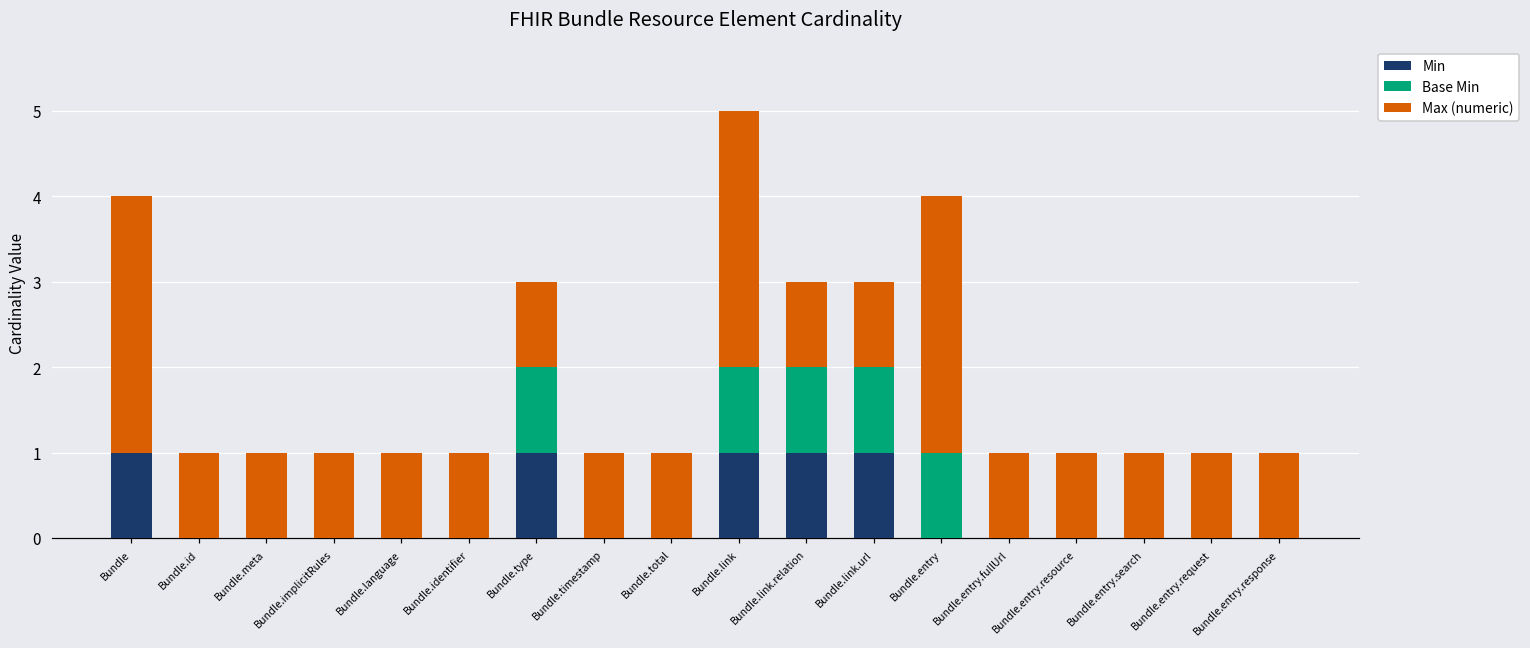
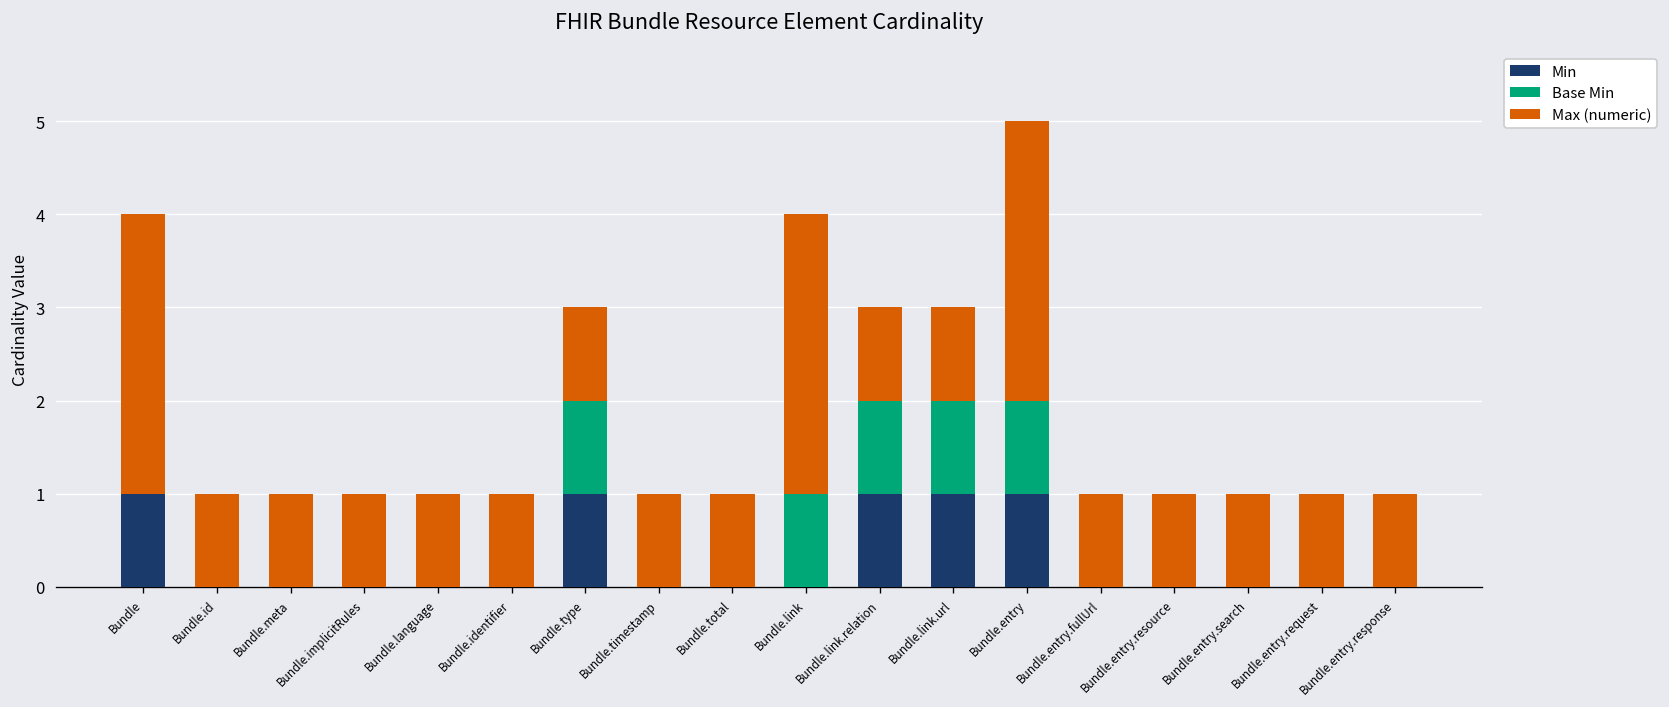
Min, Bundle.link: 1 -> 0
Min, Bundle.entry: 0 -> 1
